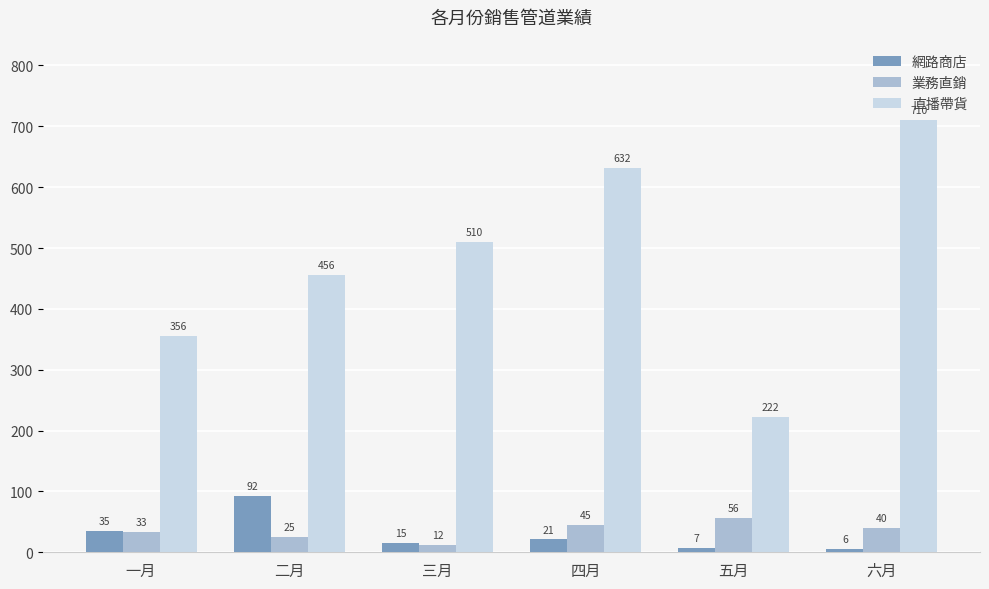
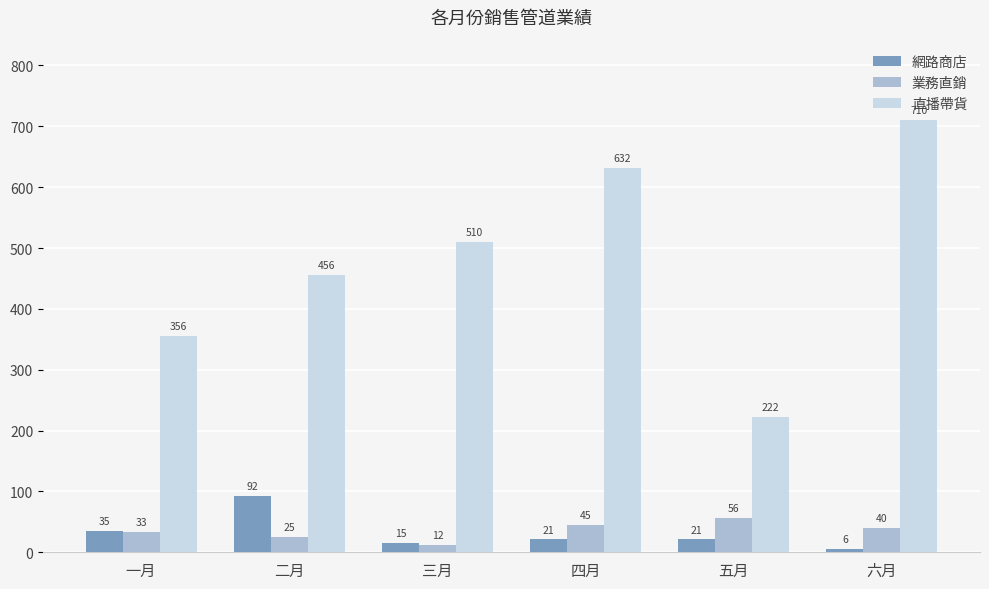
網路商店, 五月: 7 -> 21
